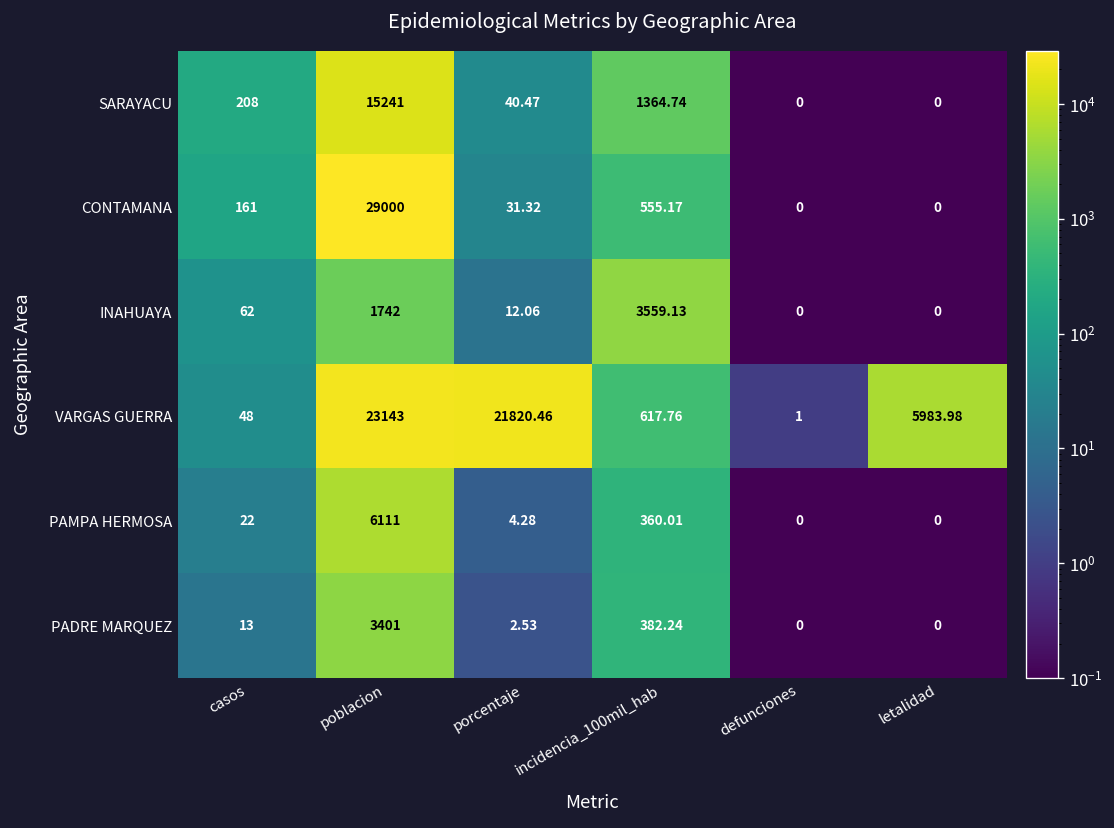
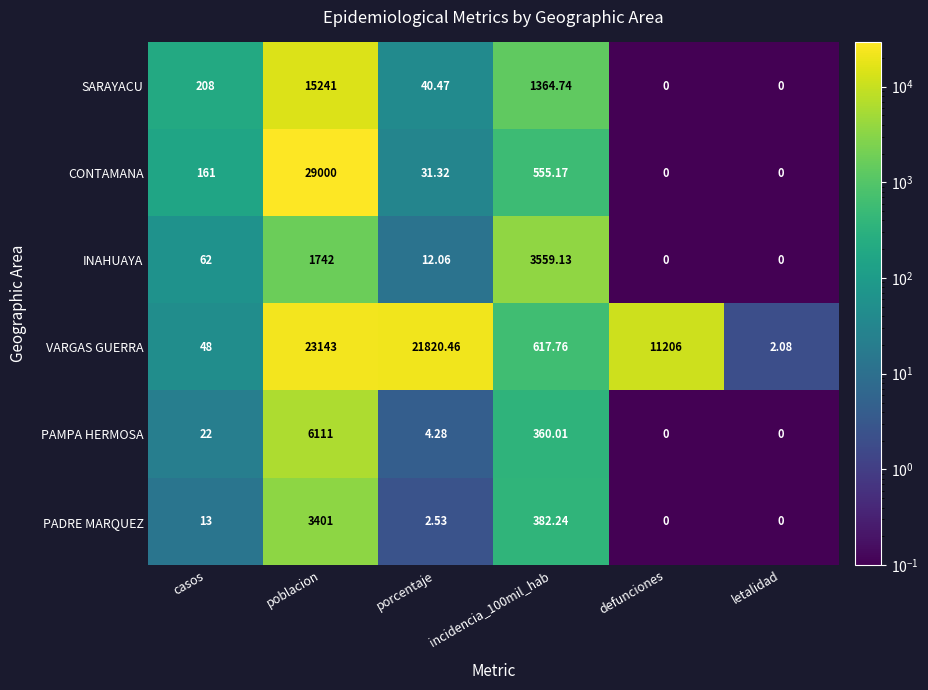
VARGAS GUERRA, defunciones: 1 -> 11206
VARGAS GUERRA, letalidad: 5983.98 -> 2.08
